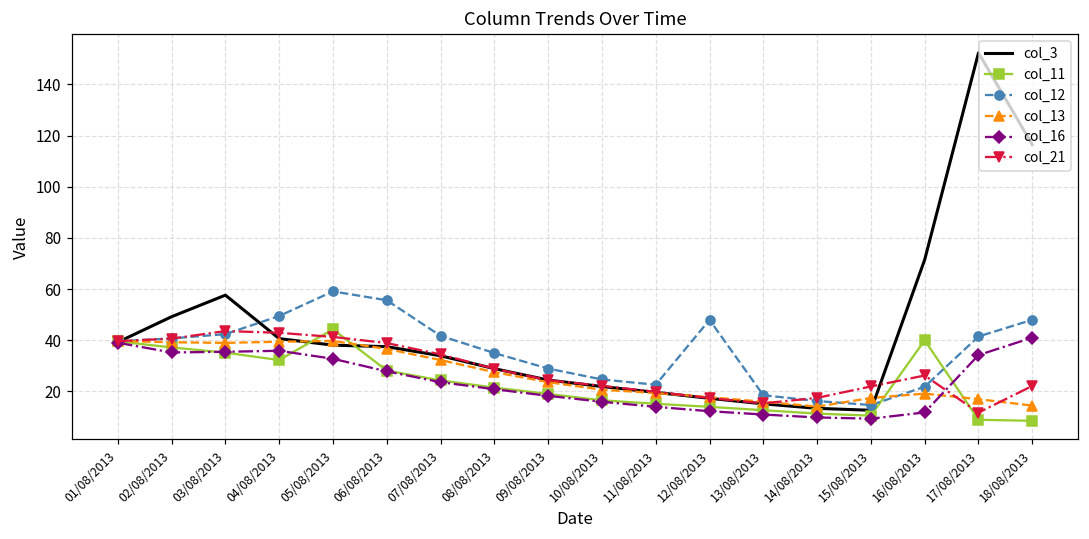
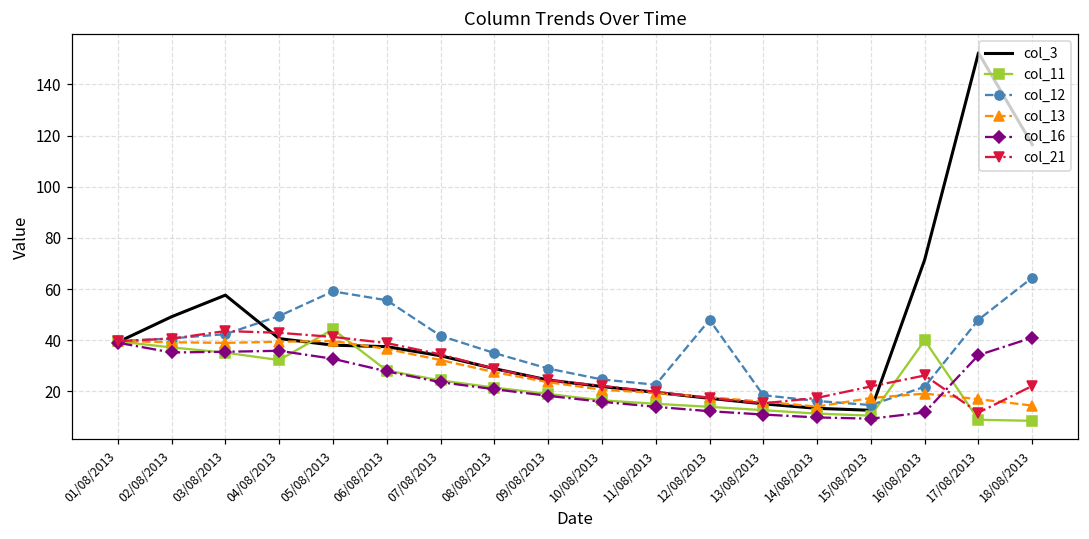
col_12, 17/08/2013: 41 -> 48
col_12, 18/08/2013: 48 -> 64
